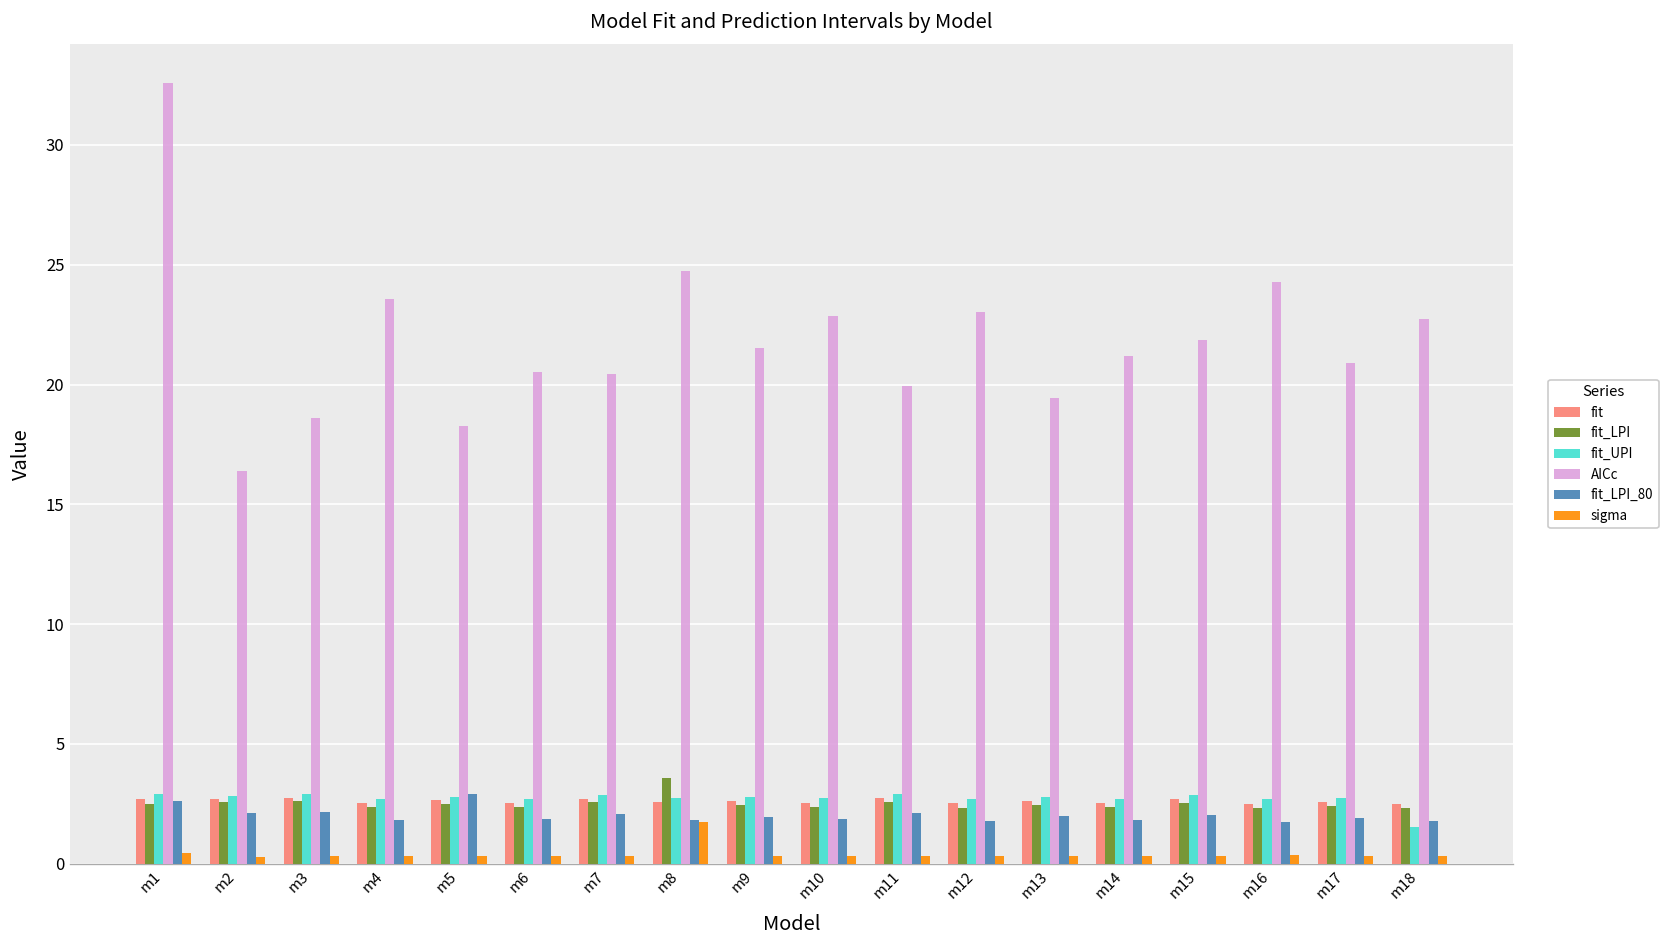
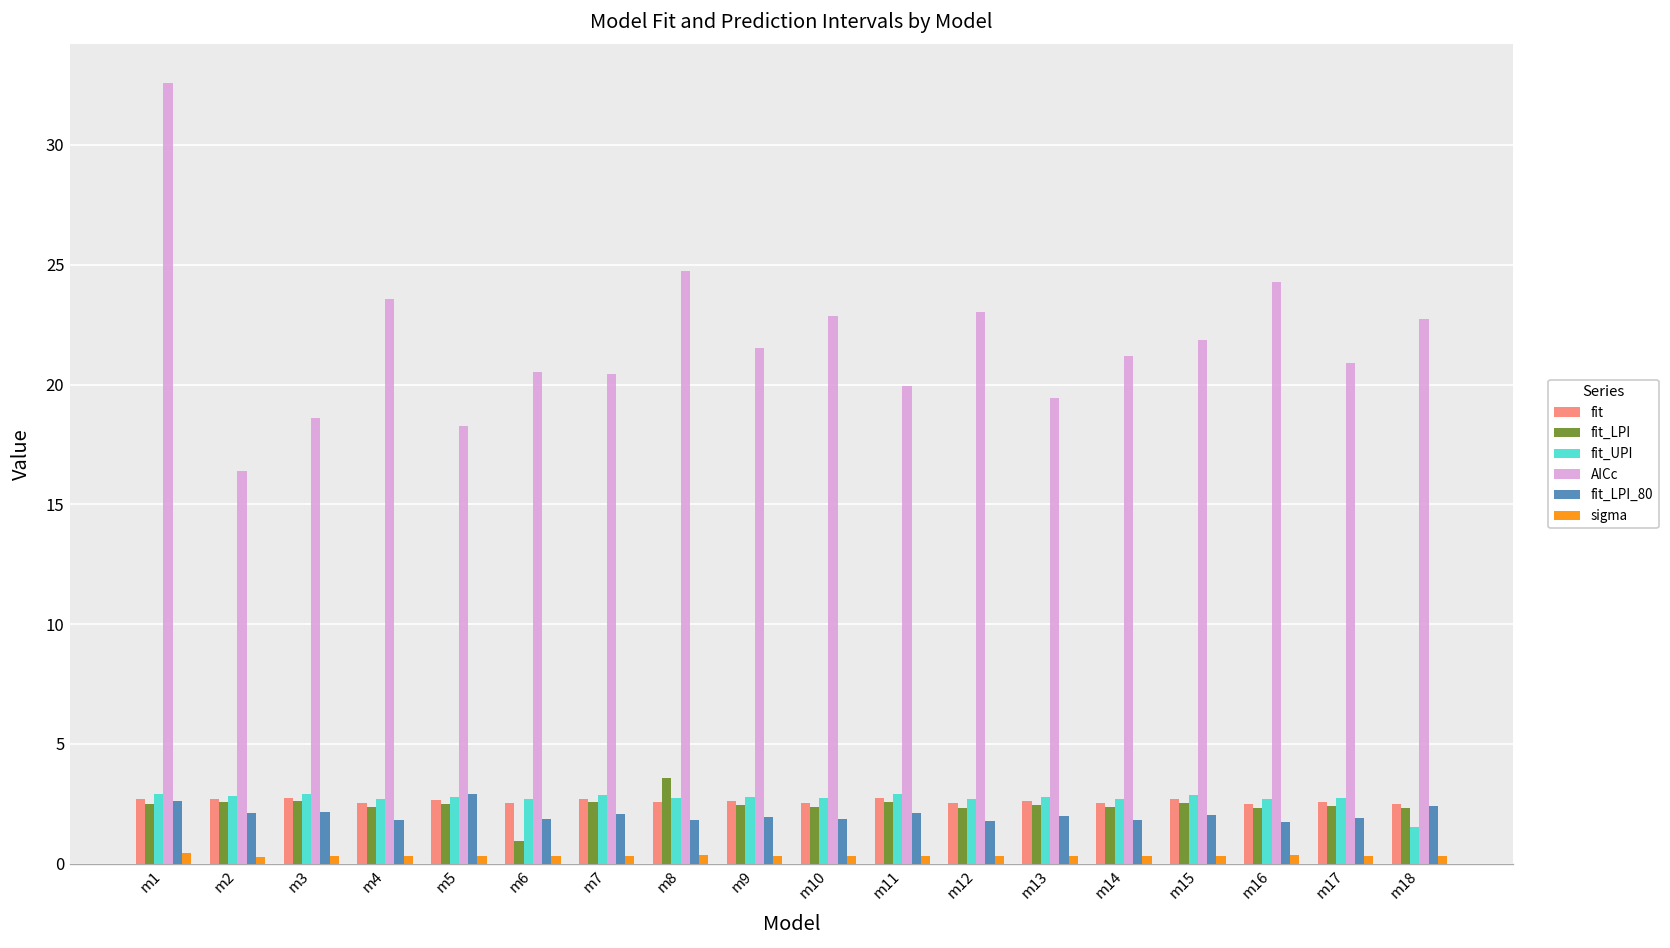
fit_LPI, m6: 2.4 -> 0.9
sigma, m8: 1.7 -> 0.4
fit_LPI_80, m18: 1.8 -> 2.4
